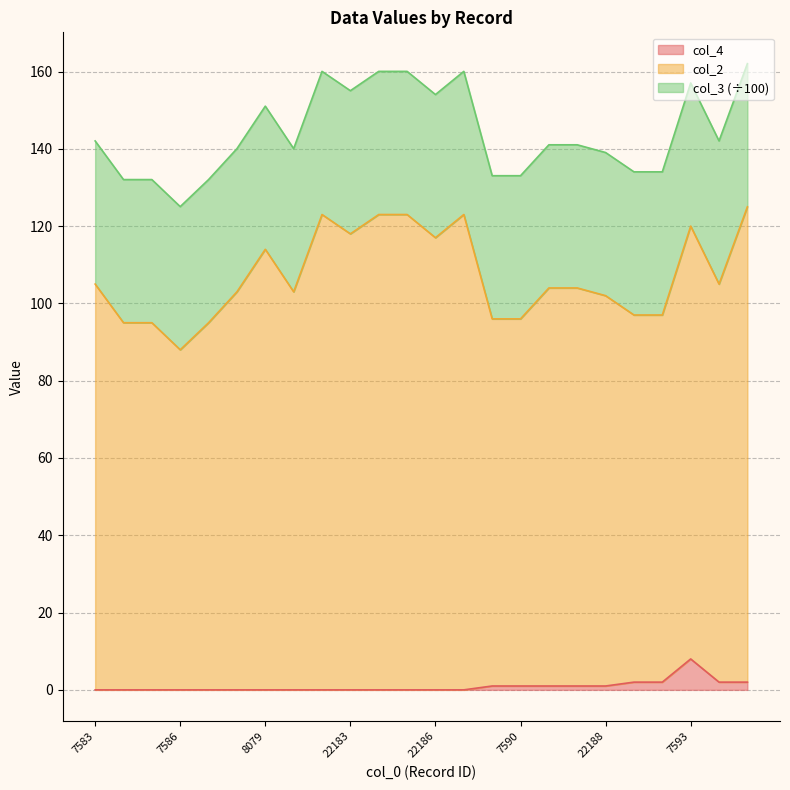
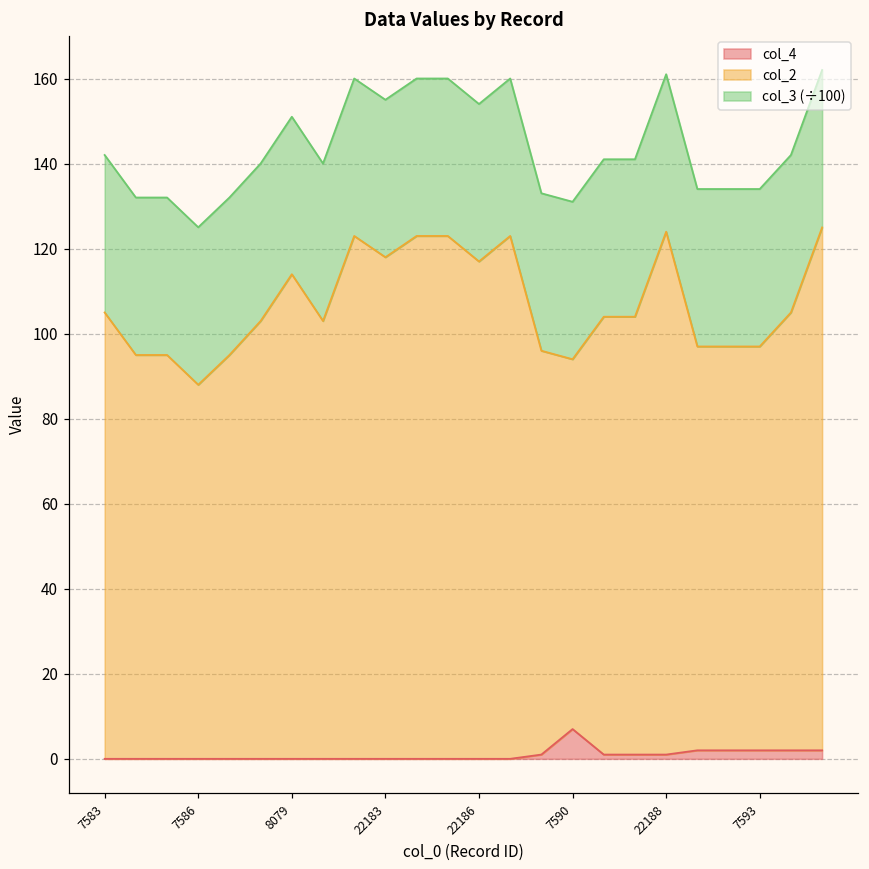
col_4, 7590: 1 -> 7
col_2, 7590: 95 -> 87
col_2, 22188: 101 -> 123
col_4, 7593: 8 -> 2
col_2, 7593: 112 -> 95
